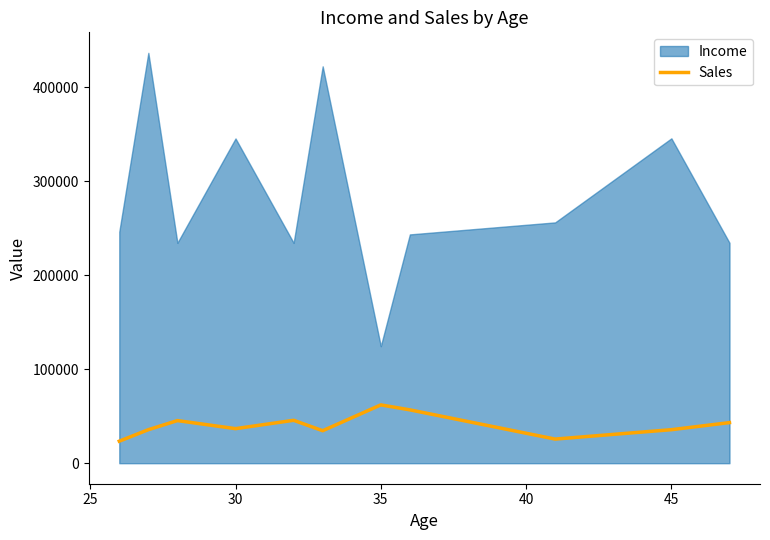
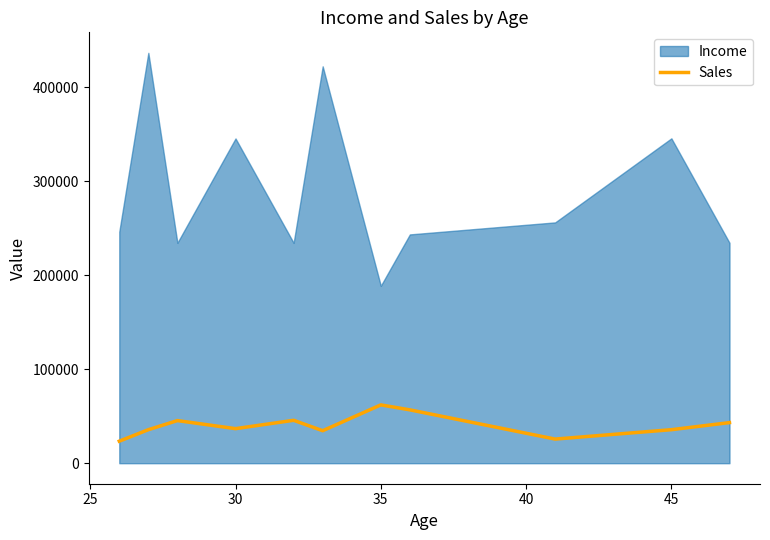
Income, 35: 120000 -> 190000
